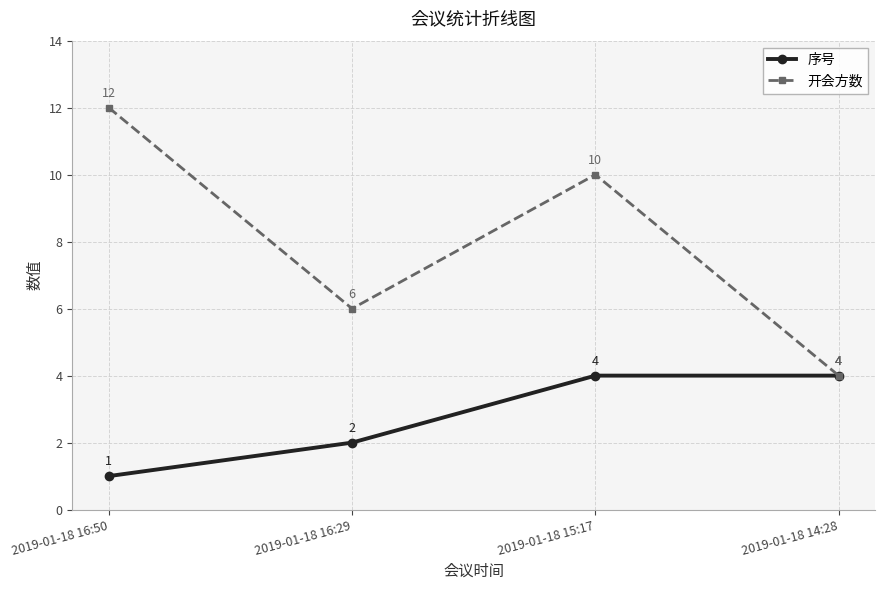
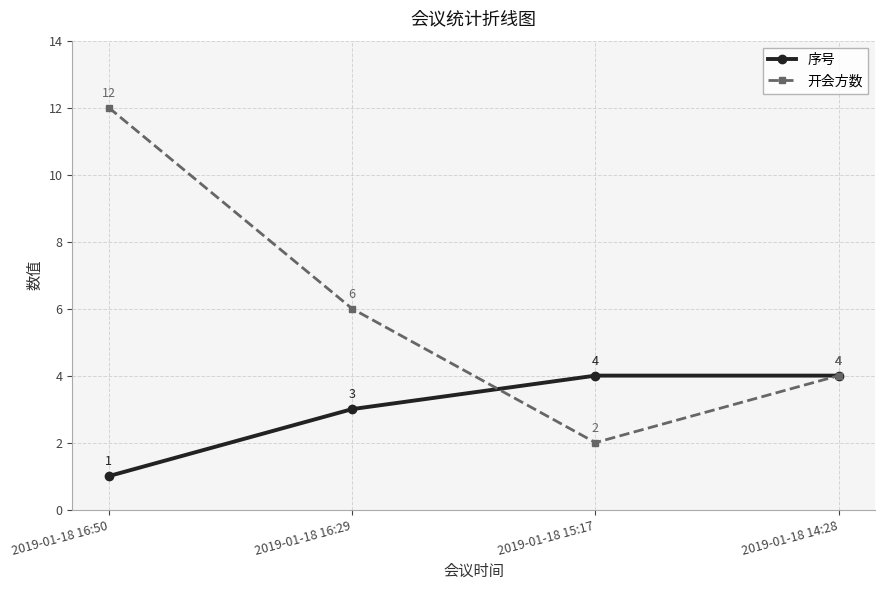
序号, 2019-01-18 16:29: 2 -> 3
开会方数, 2019-01-18 15:17: 10 -> 2
